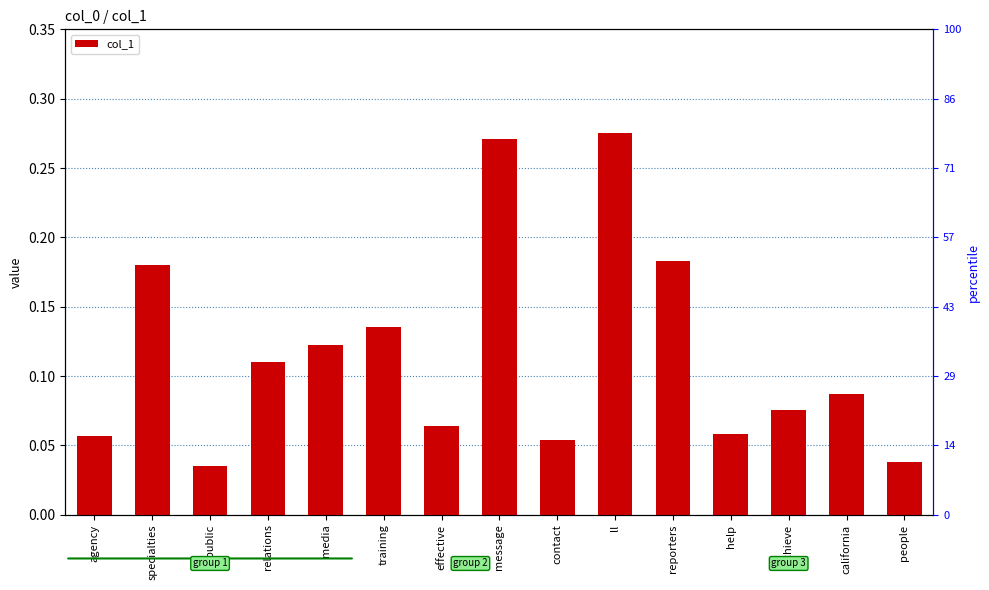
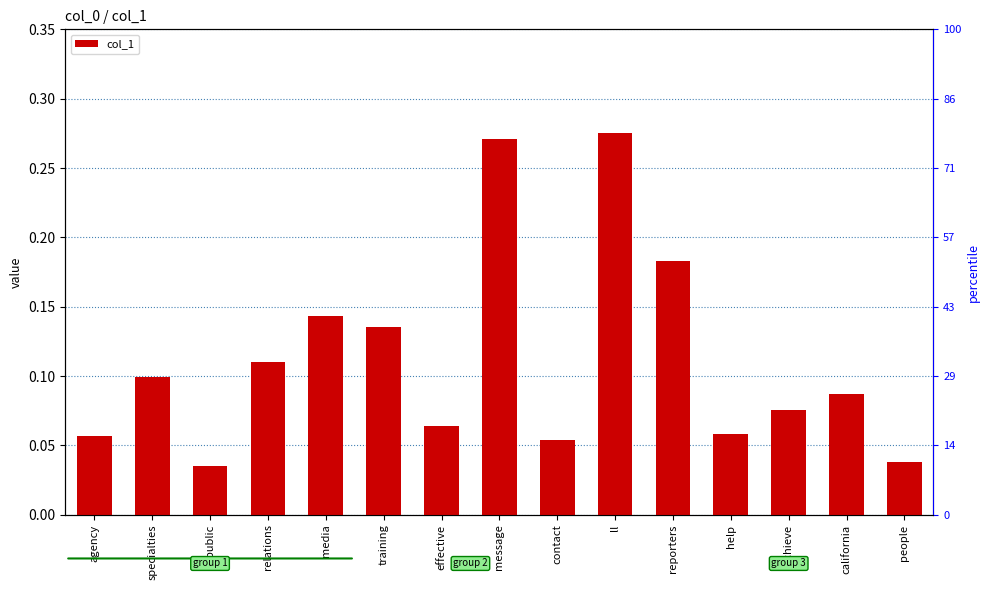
specialties: 0.180 -> 0.099
media: 0.123 -> 0.143
